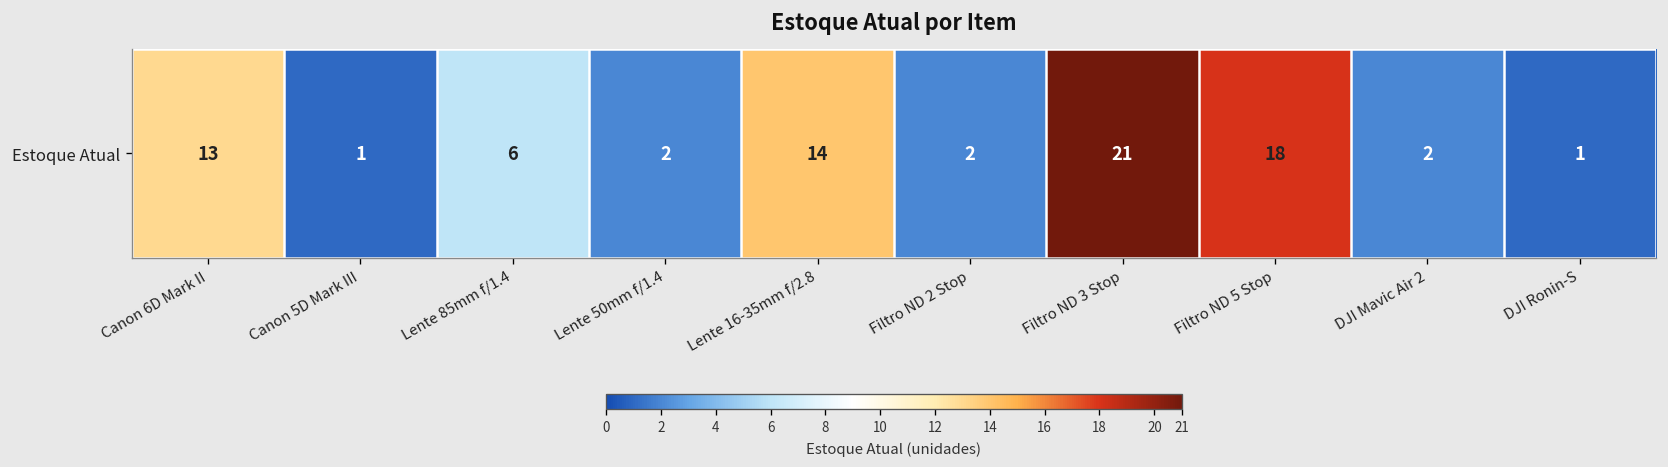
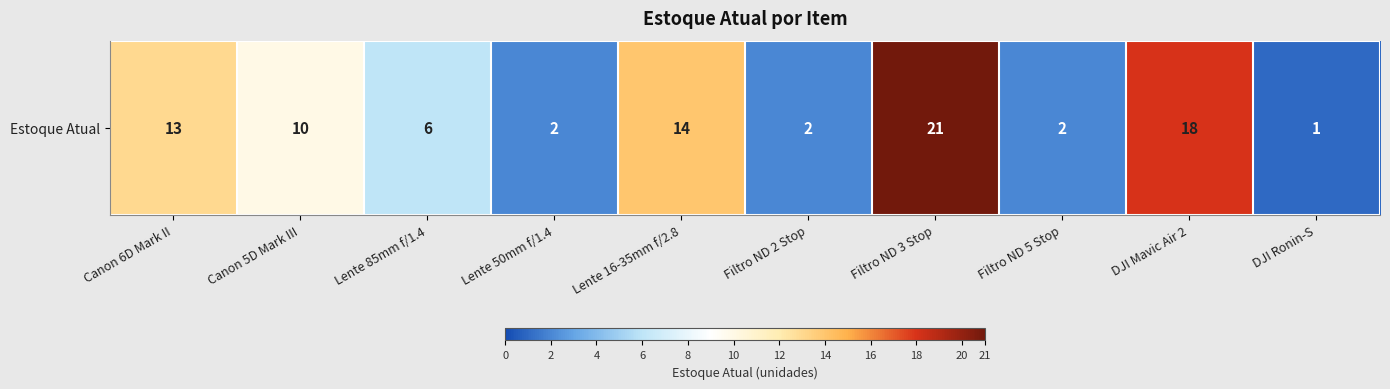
Estoque Atual, Canon 5D Mark III: 1 -> 10
Estoque Atual, Filtro ND 5 Stop: 18 -> 2
Estoque Atual, DJI Mavic Air 2: 2 -> 18
